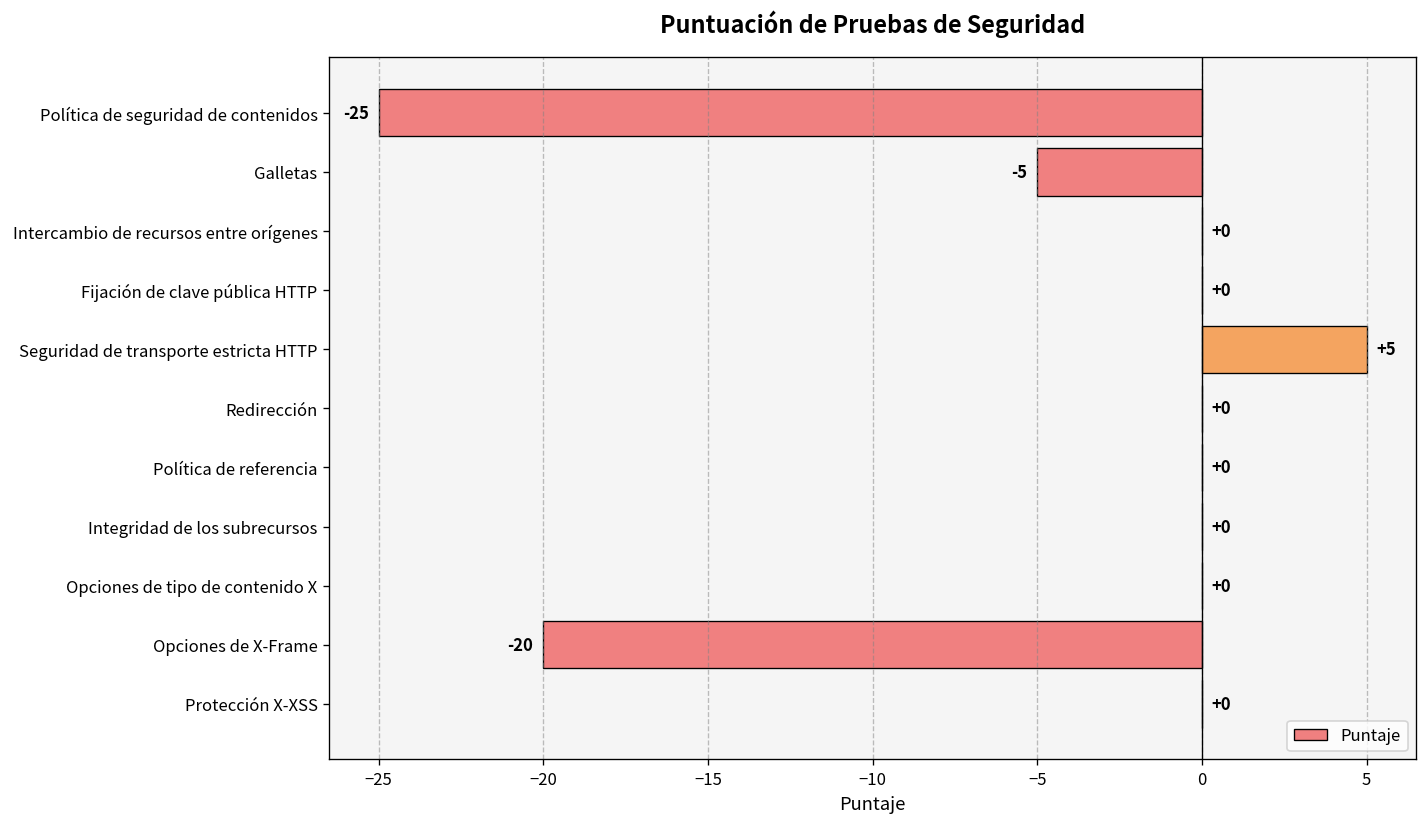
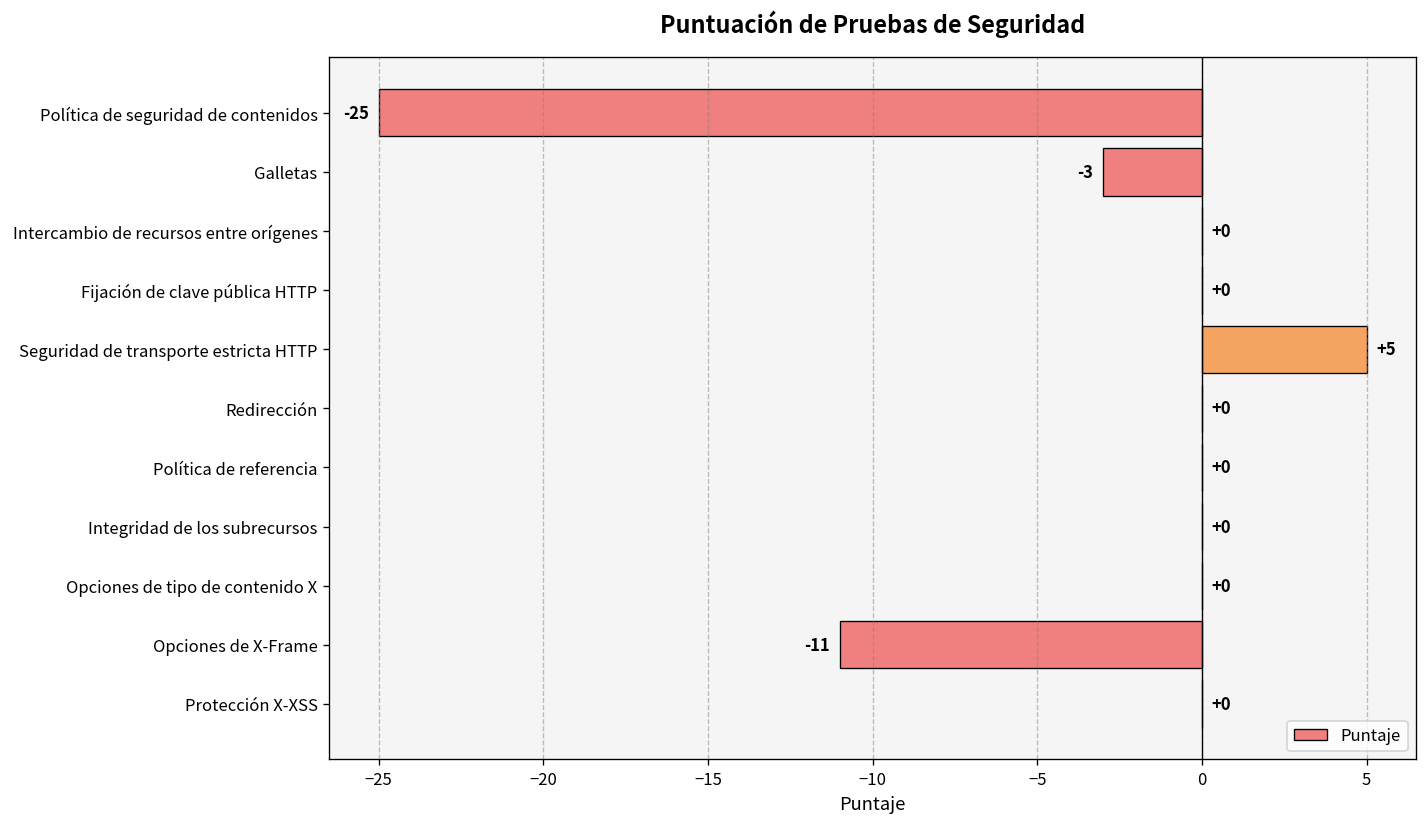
Galletas: -5 -> -3
Opciones de X-Frame: -20 -> -11
